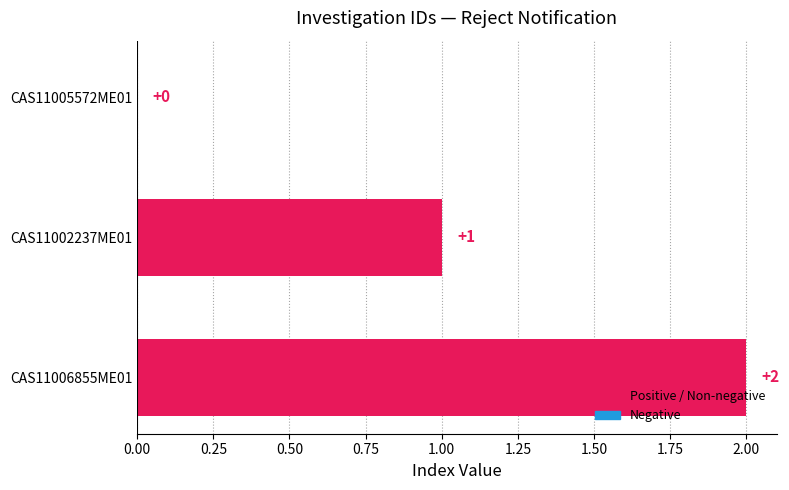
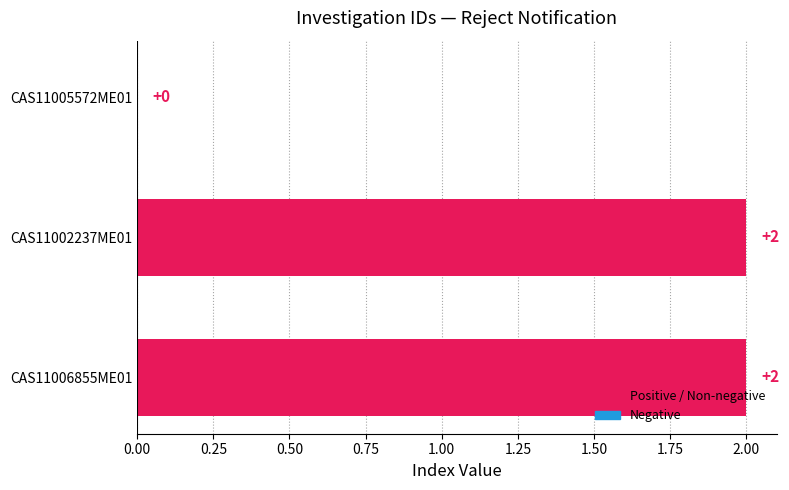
CAS11002237ME01: +1 -> +2
